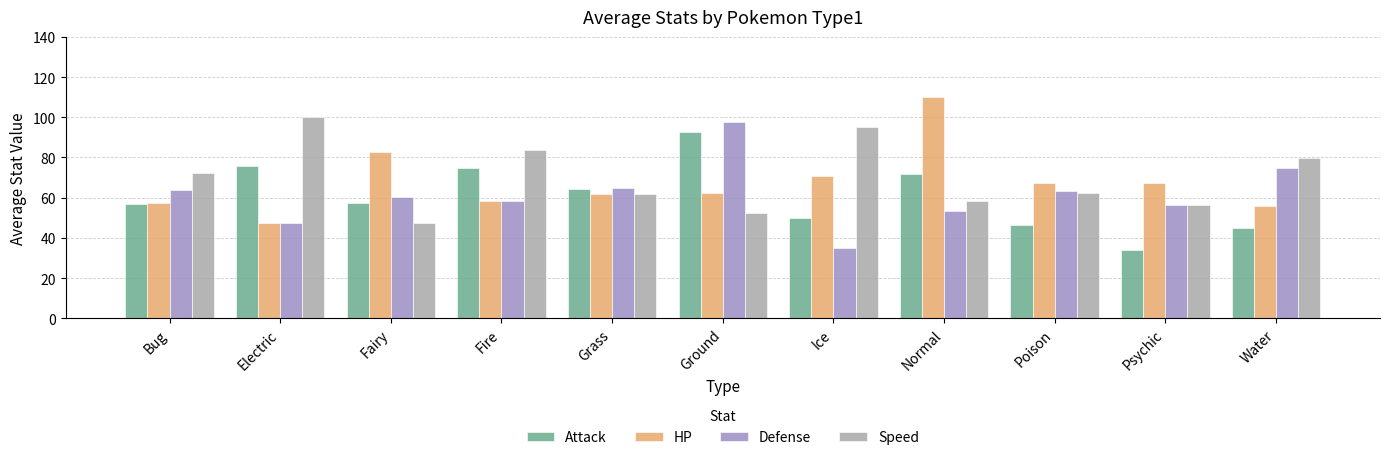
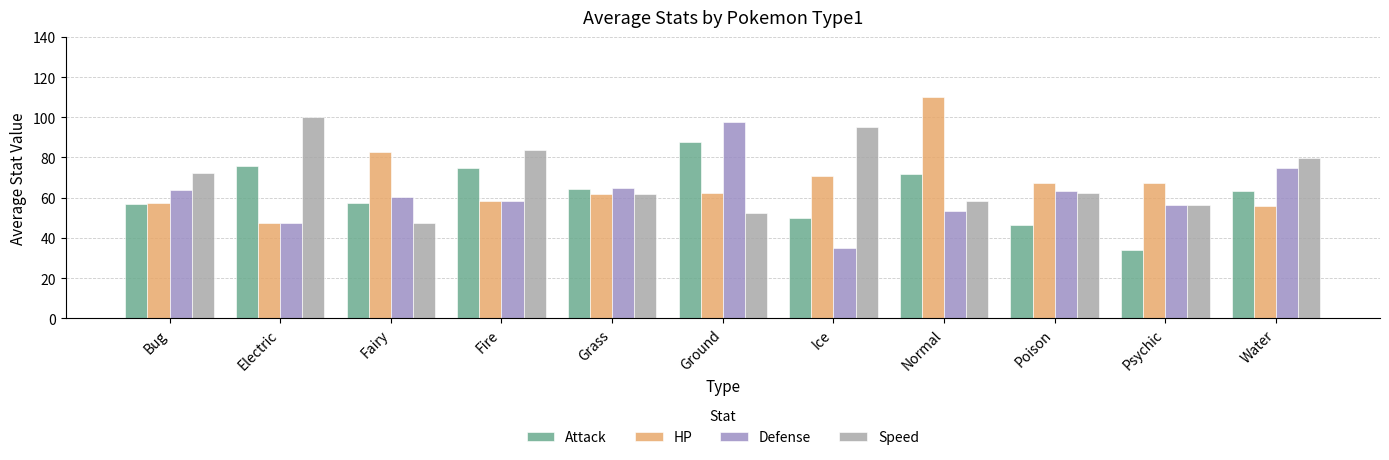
Attack, Ground: 93 -> 88
Attack, Water: 45 -> 63
